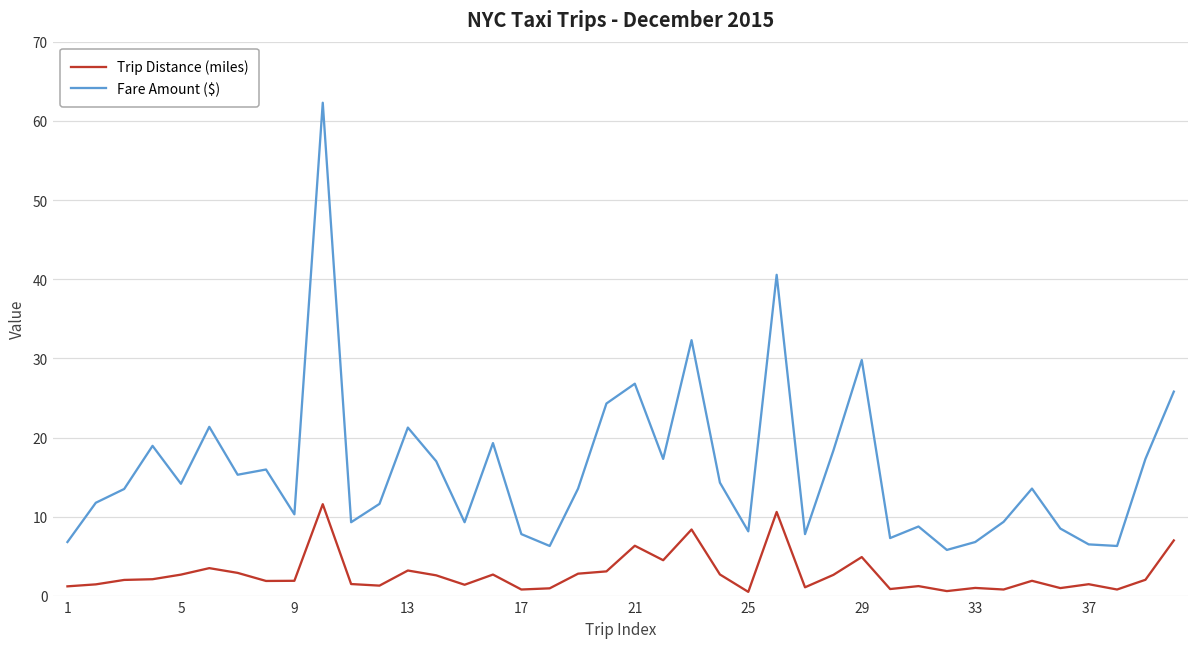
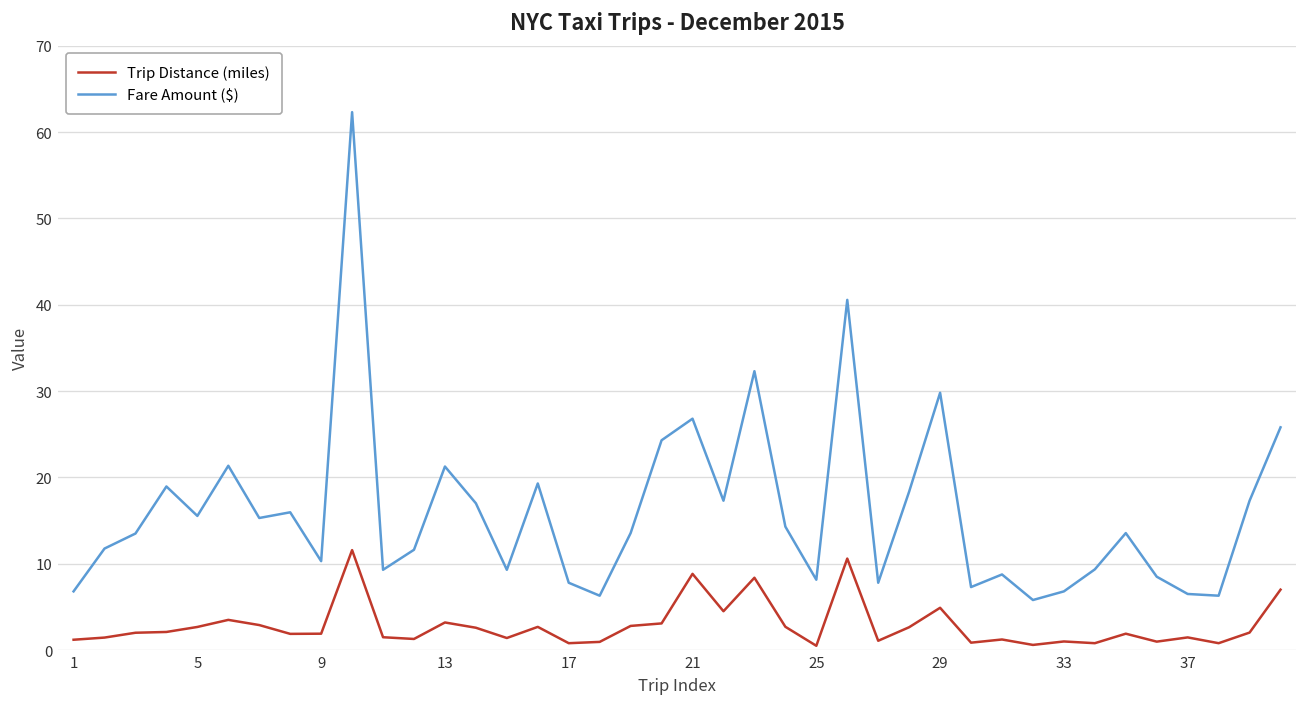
Fare Amount ($), 5: 14 -> 16
Trip Distance (miles), 21: 6 -> 9
